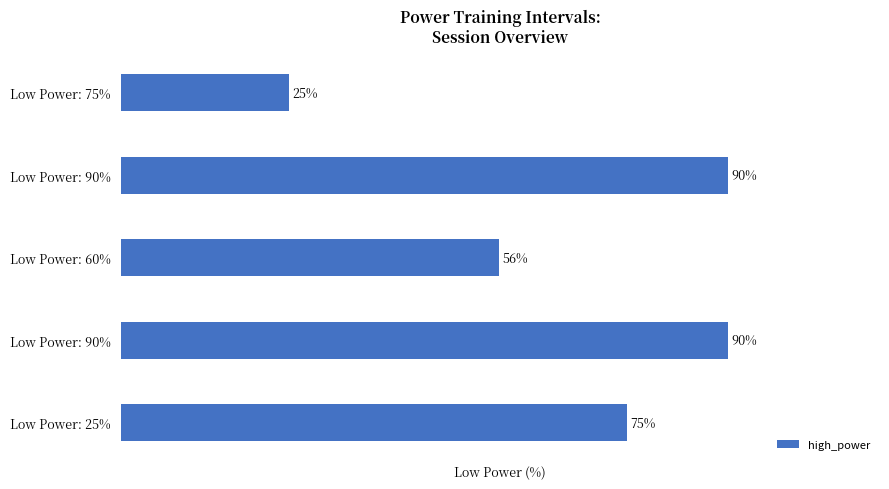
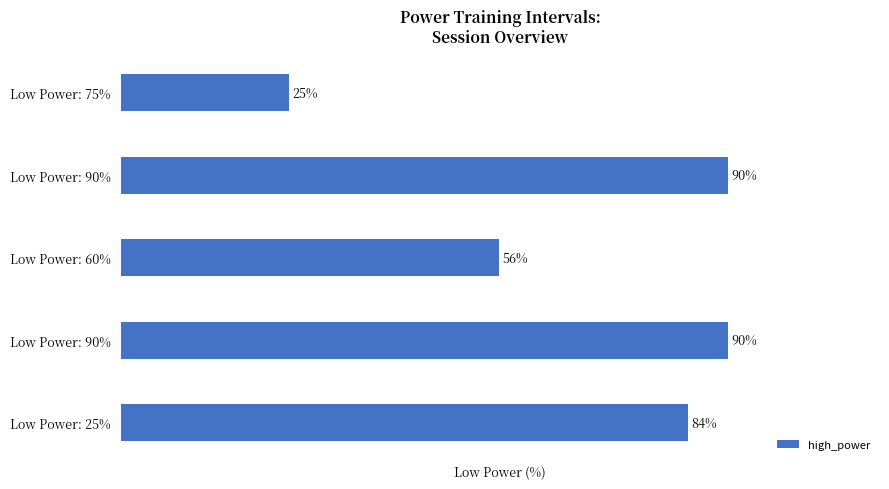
Low Power: 25%: 75% -> 84%
